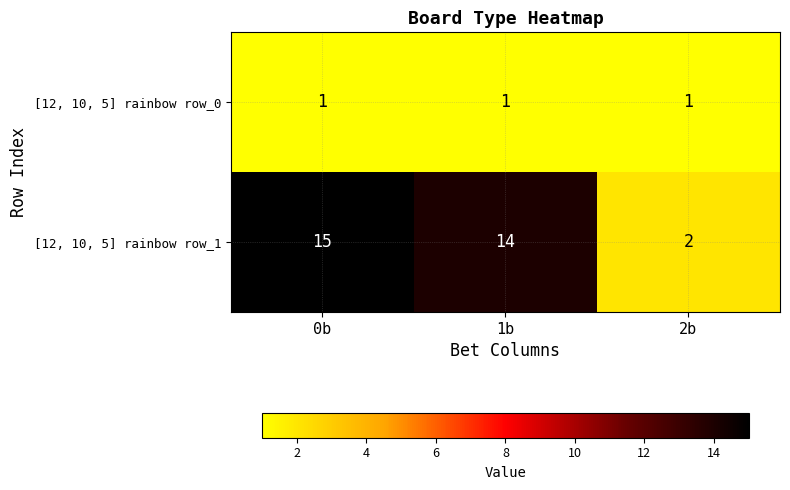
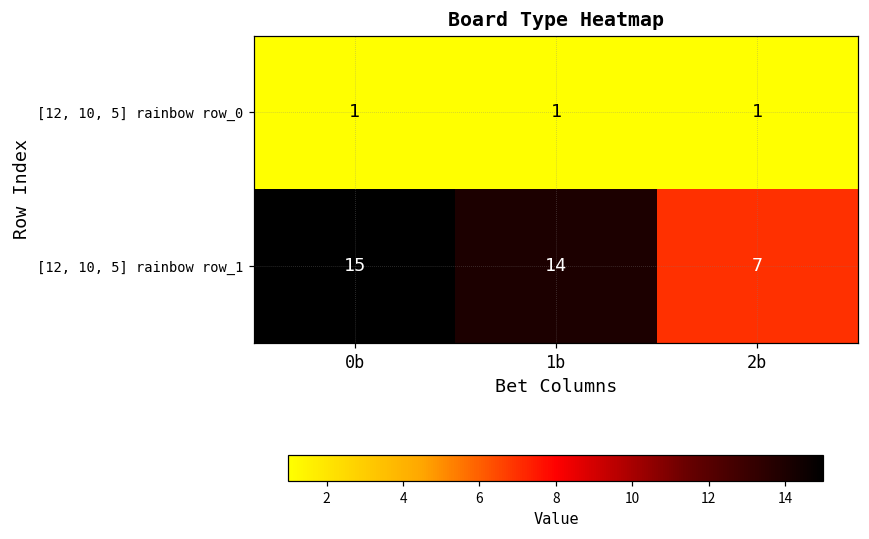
[12, 10, 5] rainbow row_1, 2b: 2 -> 7
